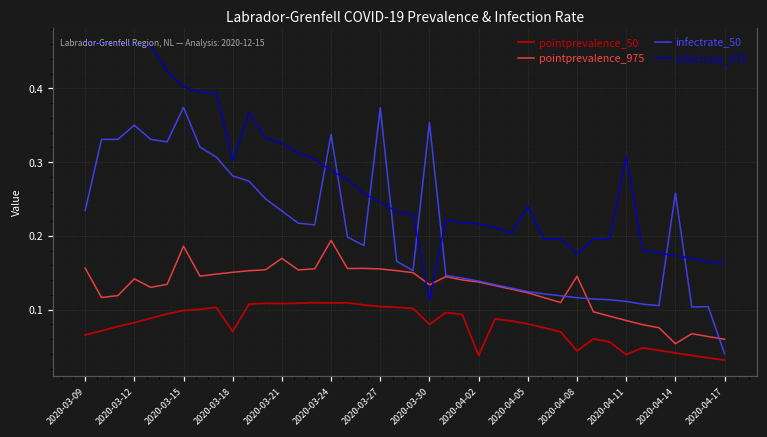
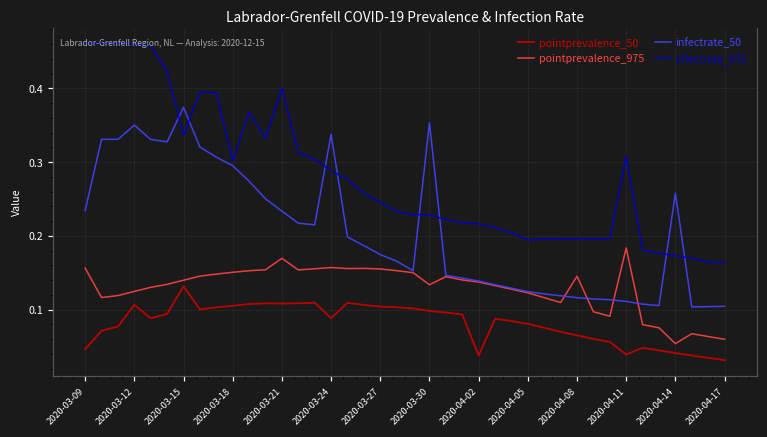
pointprevalence_50, 2020-03-09: 0.07 -> 0.05
pointprevalence_50, 2020-03-12: 0.08 -> 0.11
pointprevalence_975, 2020-03-12: 0.14 -> 0.12
pointprevalence_50, 2020-03-15: 0.10 -> 0.13
pointprevalence_975, 2020-03-15: 0.19 -> 0.14
infectrate_975, 2020-03-15: 0.40 -> 0.34
pointprevalence_50, 2020-03-18: 0.07 -> 0.11
infectrate_50, 2020-03-18: 0.28 -> 0.30
infectrate_975, 2020-03-21: 0.33 -> 0.40
pointprevalence_50, 2020-03-24: 0.11 -> 0.09
pointprevalence_975, 2020-03-24: 0.19 -> 0.16
infectrate_50, 2020-03-27: 0.37 -> 0.17
pointprevalence_50, 2020-03-30: 0.08 -> 0.10
infectrate_975, 2020-03-30: 0.11 -> 0.23
infectrate_975, 2020-04-05: 0.24 -> 0.19
pointprevalence_50, 2020-04-08: 0.04 -> 0.06
infectrate_975, 2020-04-08: 0.18 -> 0.20
pointprevalence_975, 2020-04-11: 0.09 -> 0.18
infectrate_50, 2020-04-17: 0.04 -> 0.10
